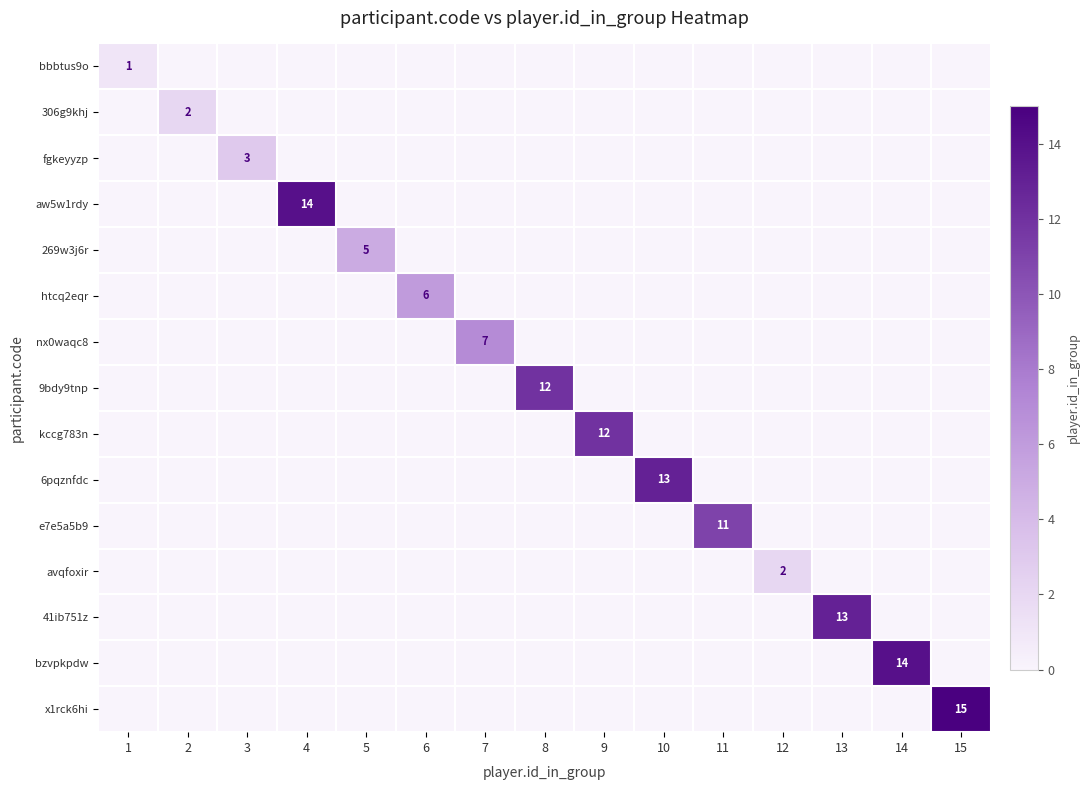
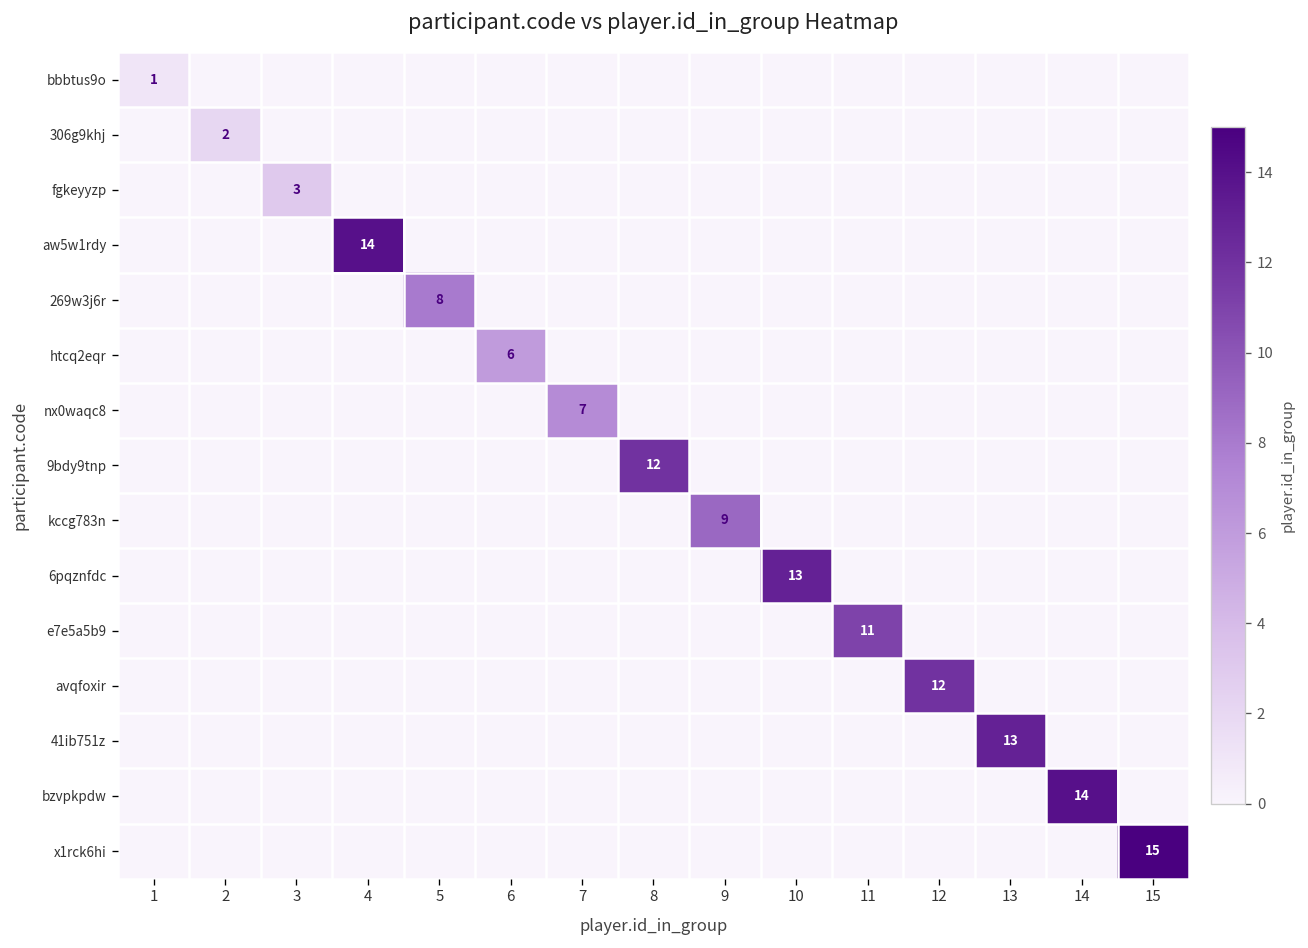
269w3j6r, 5: 5 -> 8
kccg783n, 9: 12 -> 9
avqfoxir, 12: 2 -> 12
